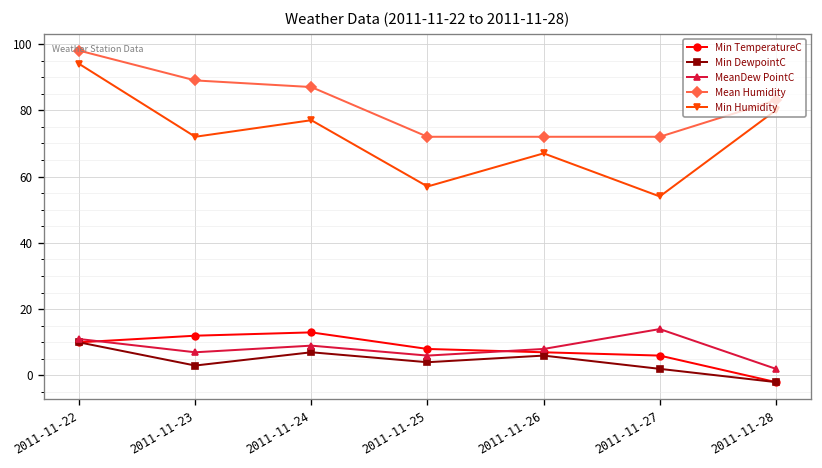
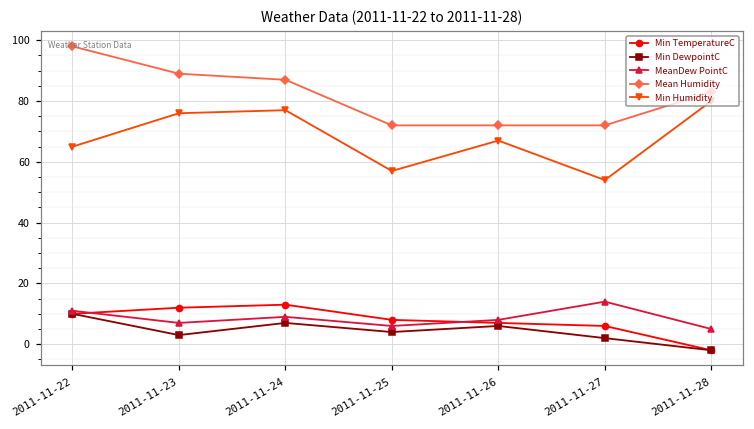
Min Humidity, 2011-11-22: 94 -> 65
Min Humidity, 2011-11-23: 72 -> 76
MeanDew PointC, 2011-11-28: 2 -> 5
